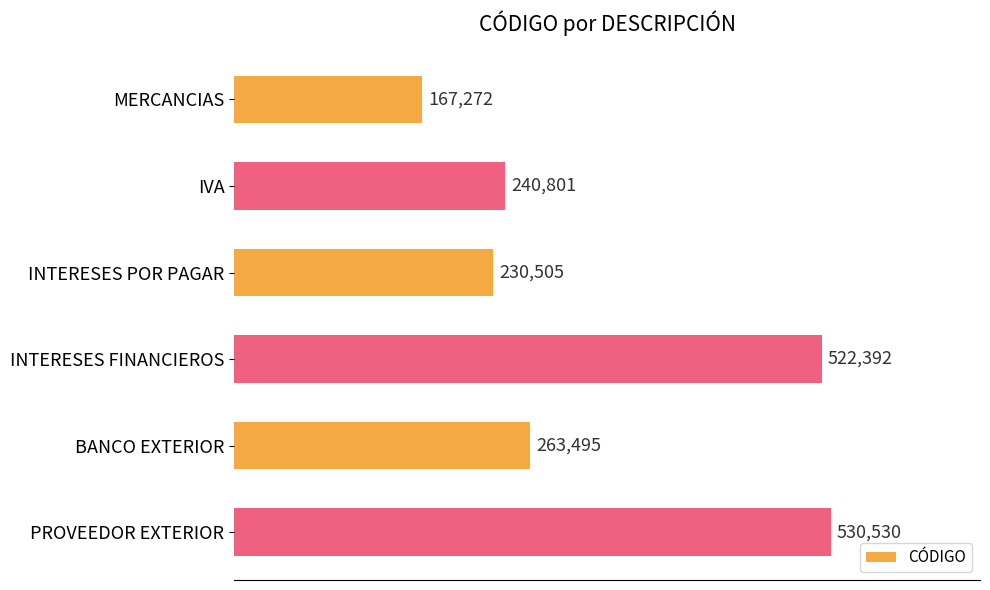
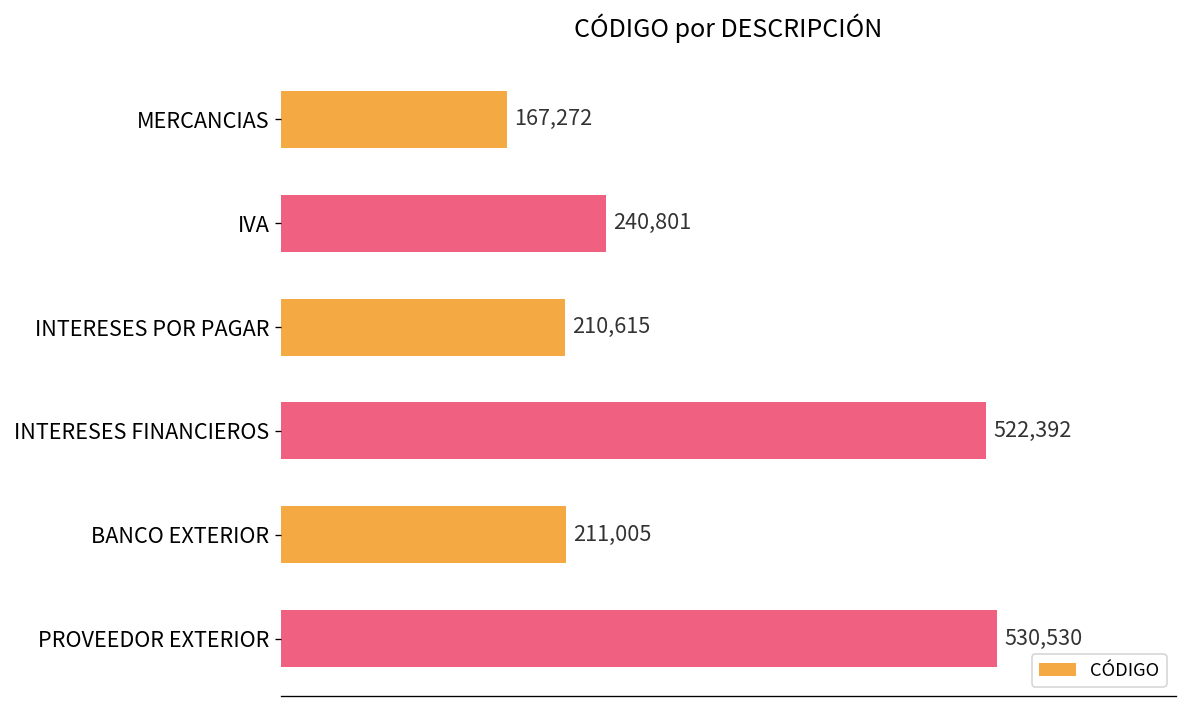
INTERESES POR PAGAR: 230,505 -> 210,615
BANCO EXTERIOR: 263,495 -> 211,005
